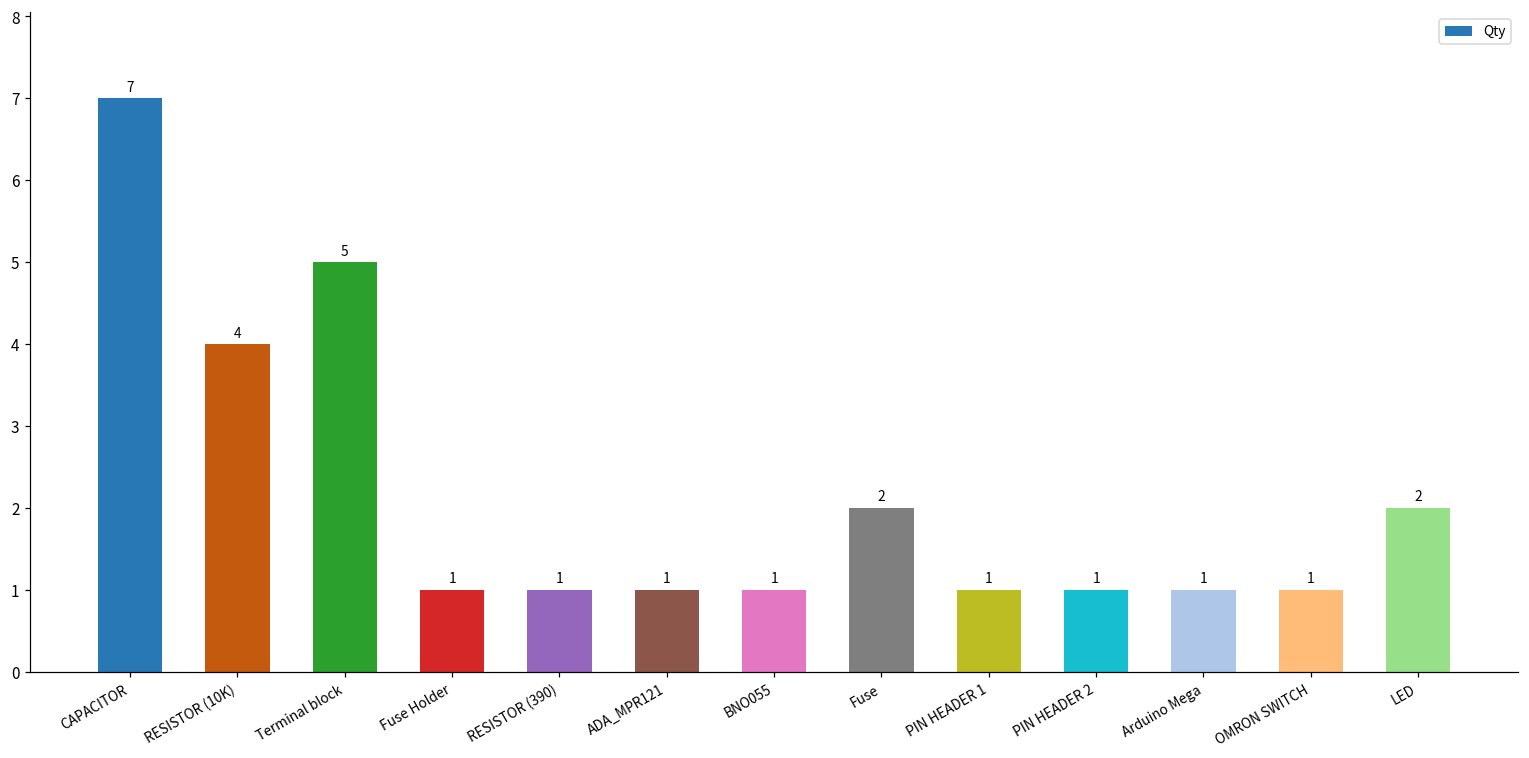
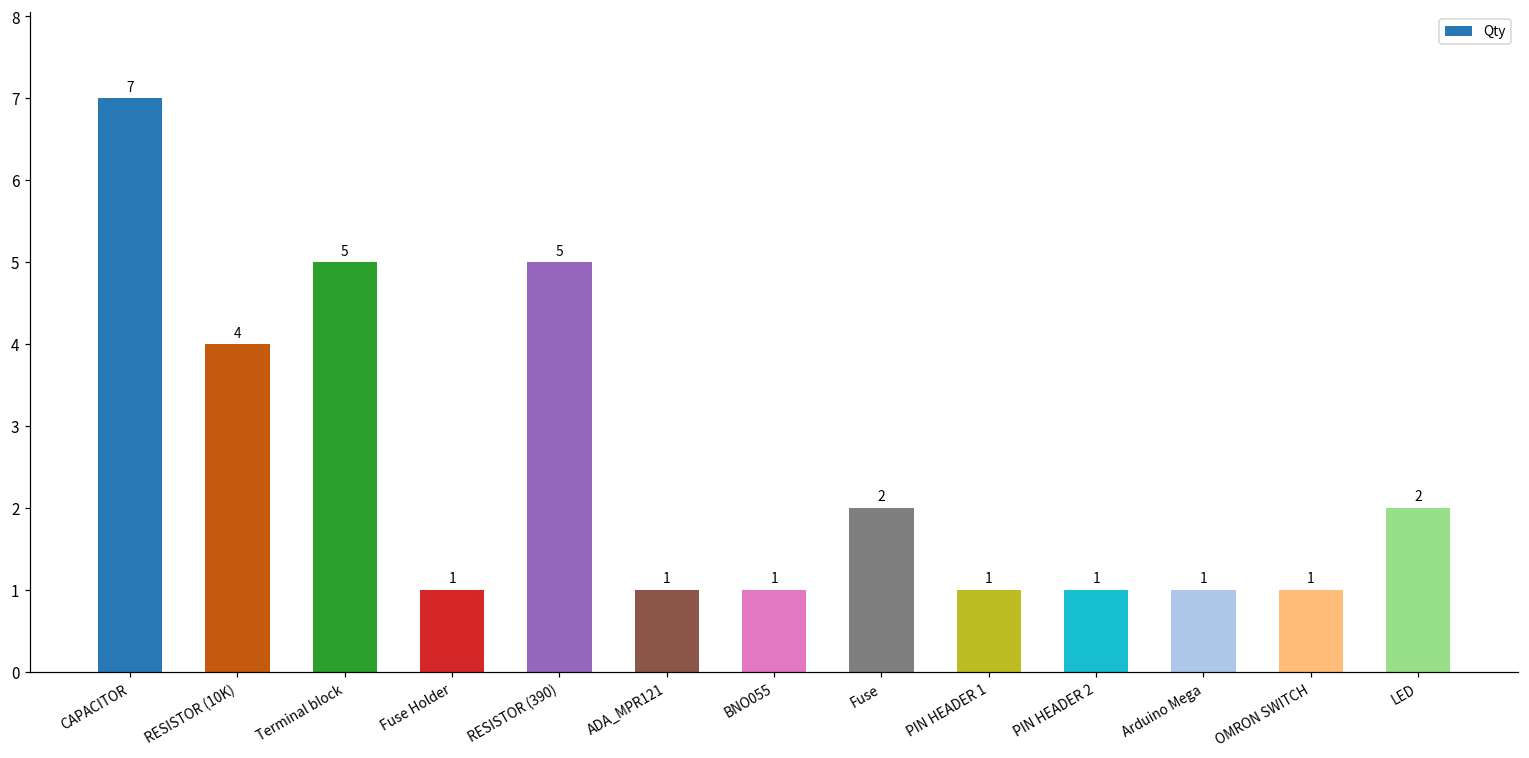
RESISTOR (390): 1 -> 5
